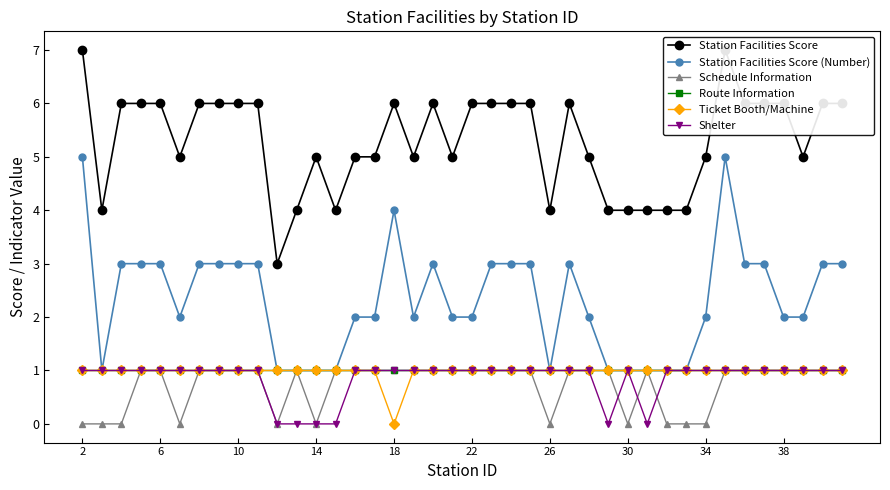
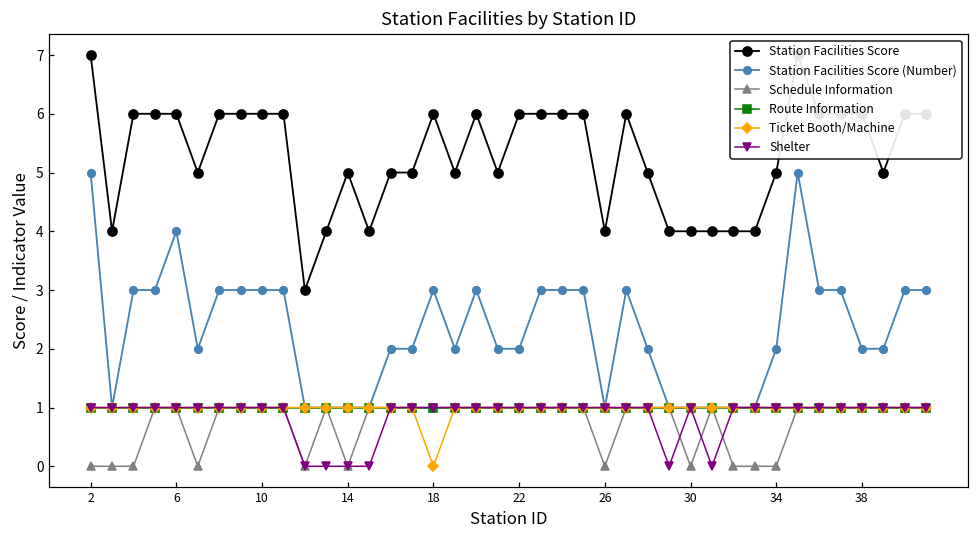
Station Facilities Score (Number), 6: 3 -> 4
Station Facilities Score (Number), 18: 4 -> 3
